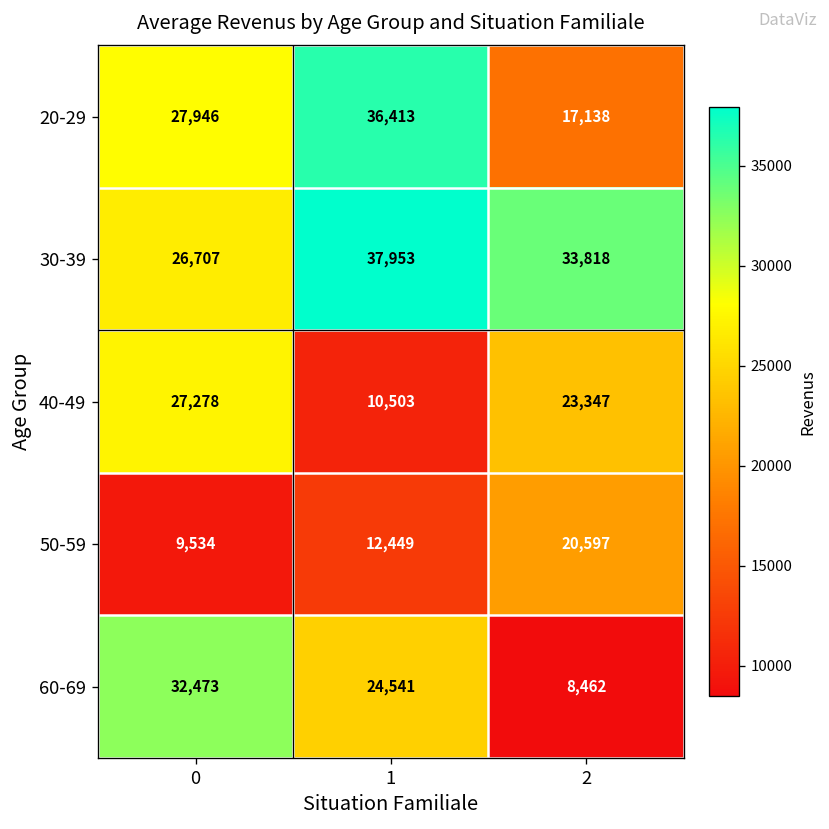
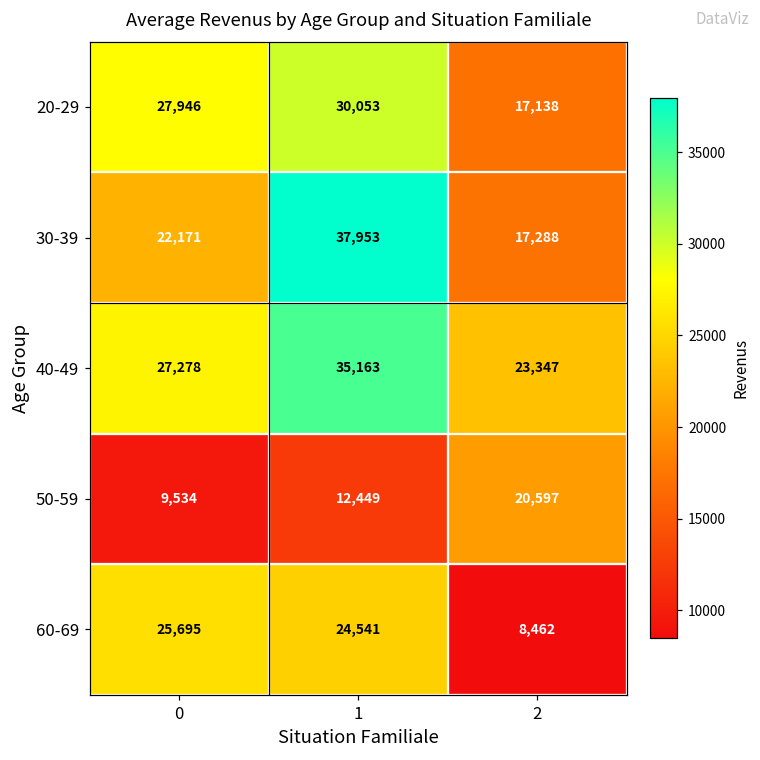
20-29, 1: 36,413 -> 30,053
30-39, 0: 26,707 -> 22,171
30-39, 2: 33,818 -> 17,288
40-49, 1: 10,503 -> 35,163
60-69, 0: 32,473 -> 25,695
